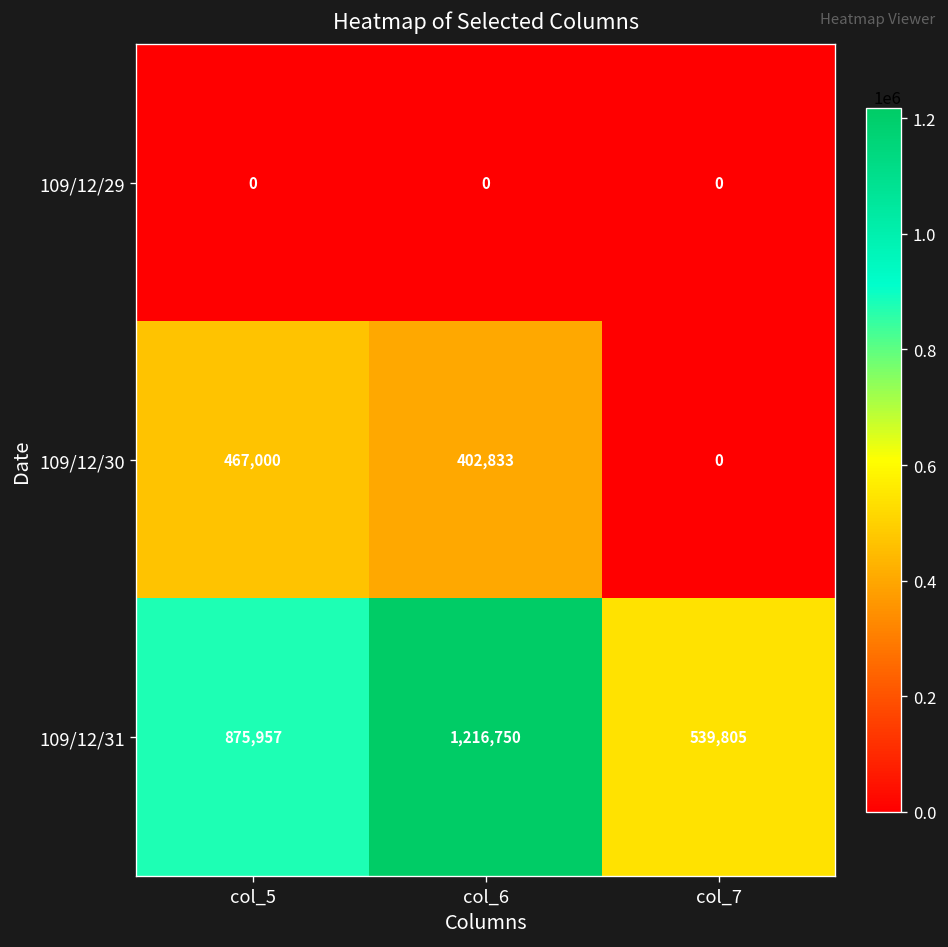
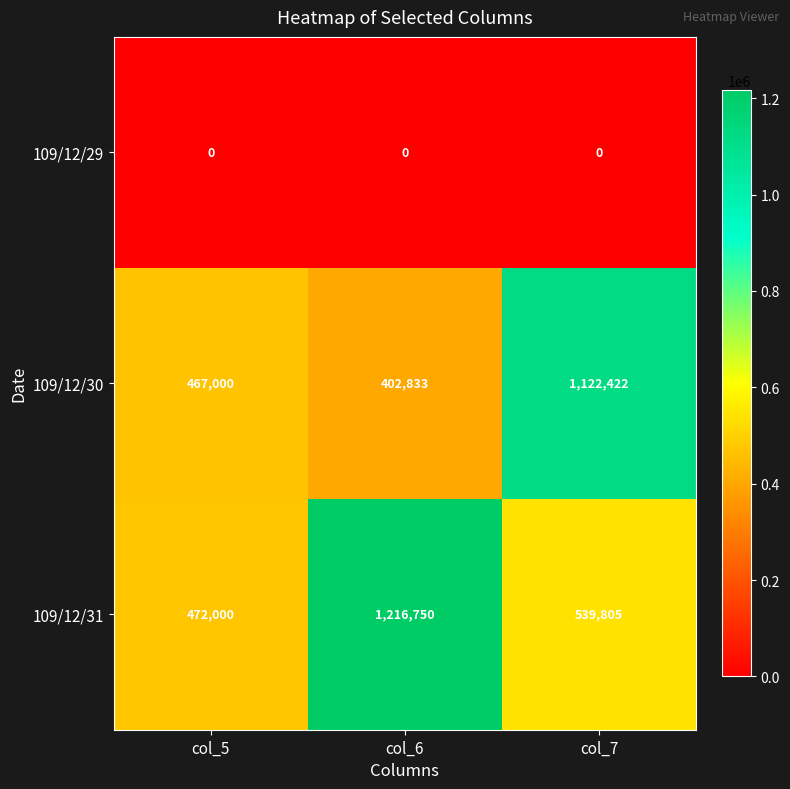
109/12/30, col_7: 0 -> 1,122,422
109/12/31, col_5: 875,957 -> 472,000
